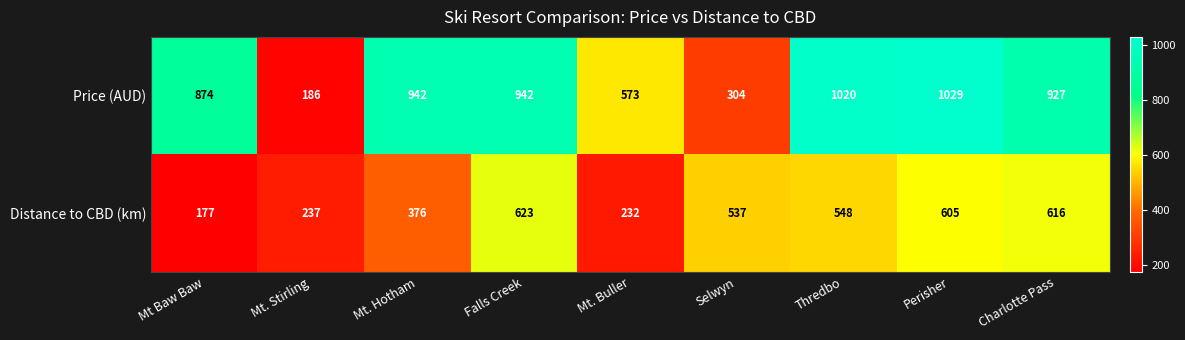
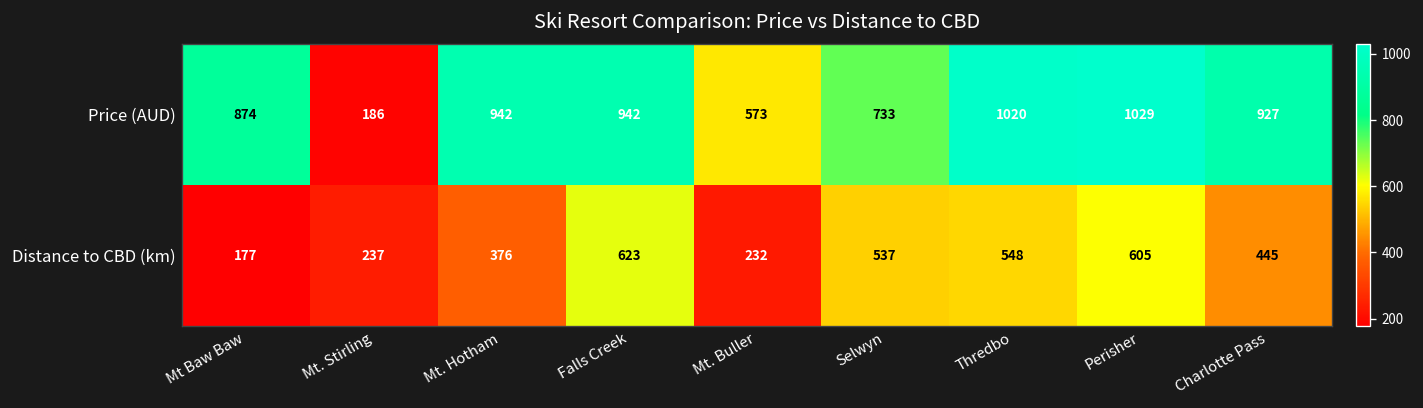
Price (AUD), Selwyn: 304 -> 733
Distance to CBD (km), Charlotte Pass: 616 -> 445
